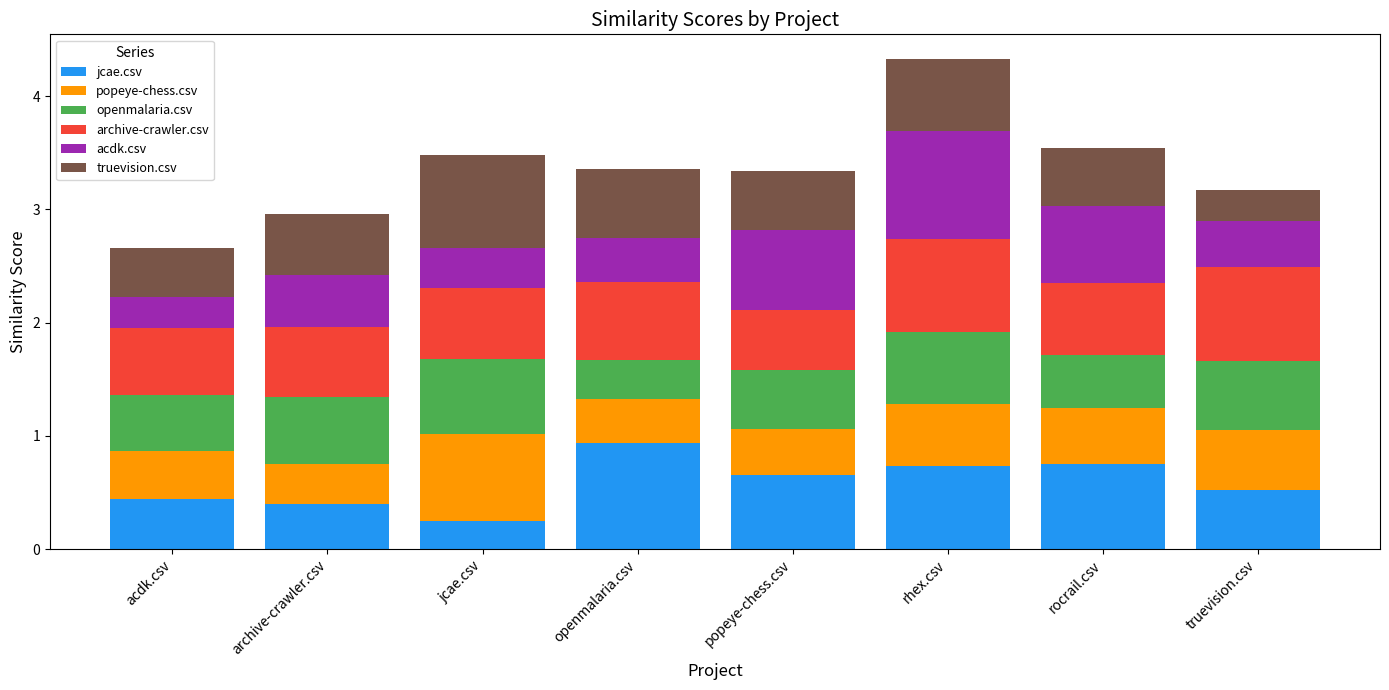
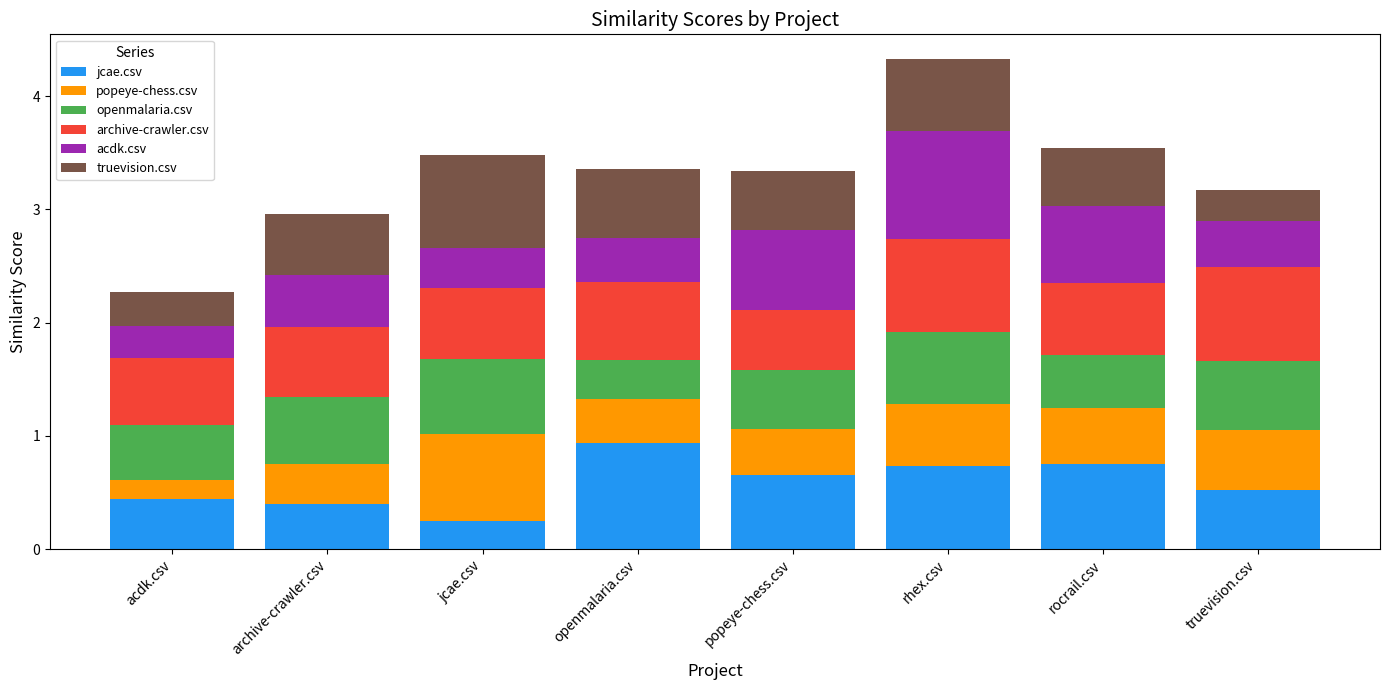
popeye-chess.csv, acdk.csv: 0.43 -> 0.17
truevision.csv, acdk.csv: 0.43 -> 0.30
